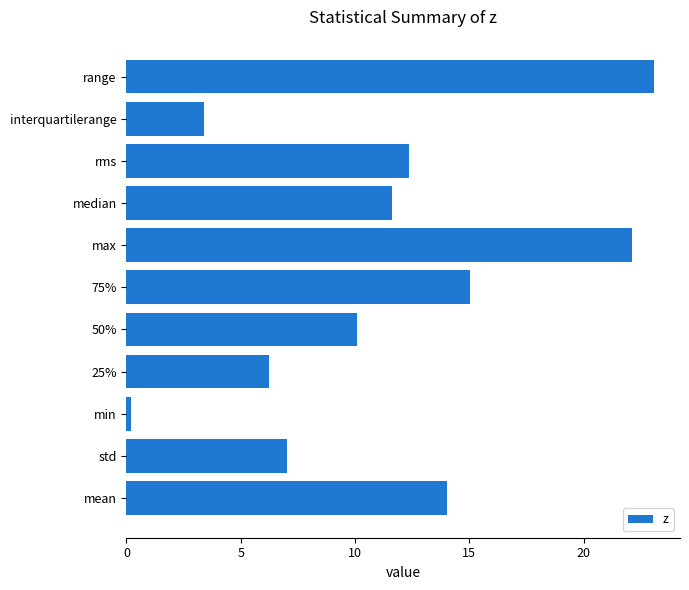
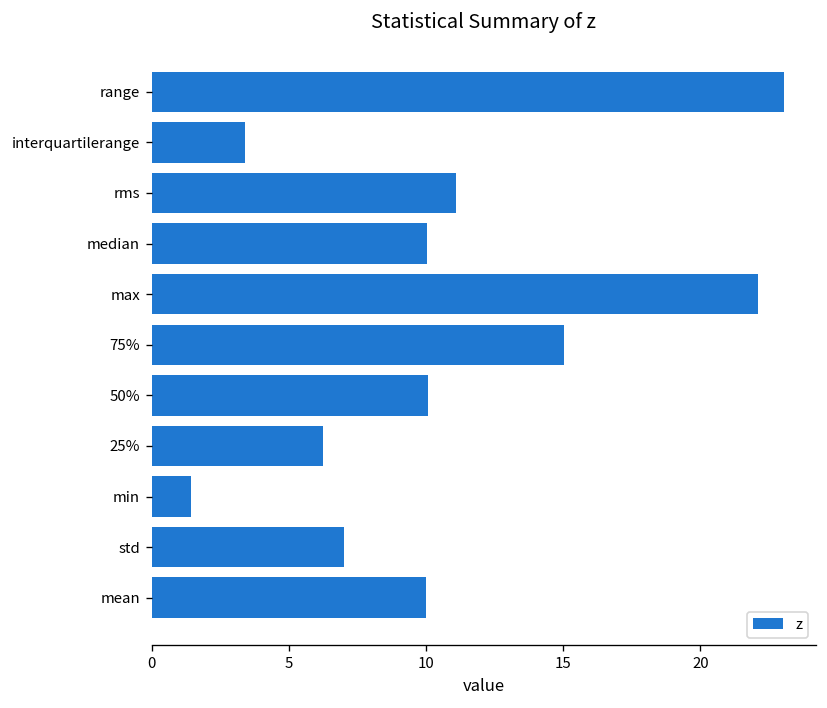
rms: 12.4 -> 11.1
median: 11.6 -> 10.0
min: 0.2 -> 1.4
mean: 14.0 -> 10.0
